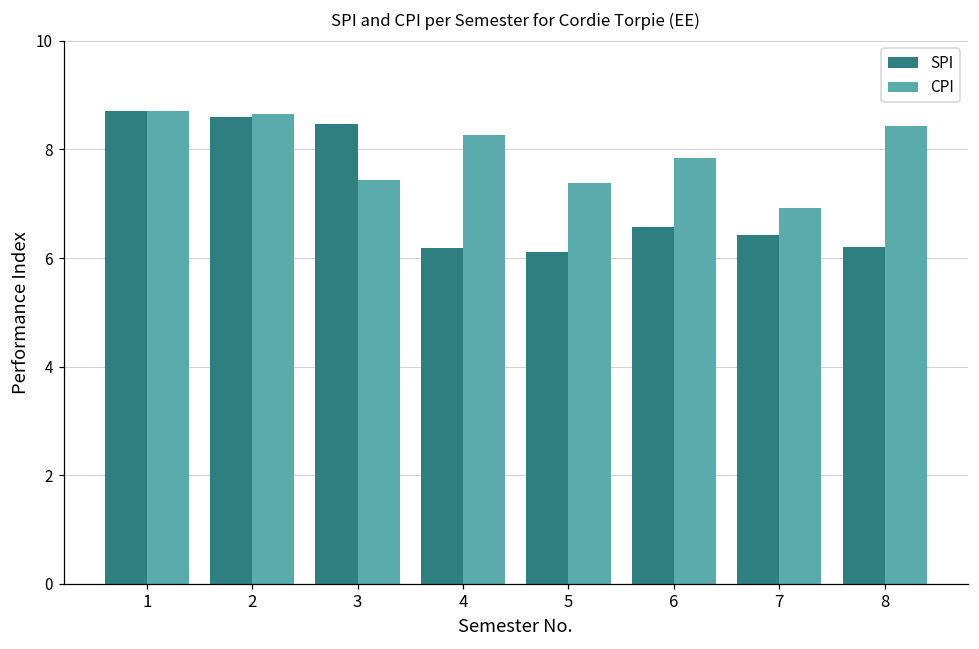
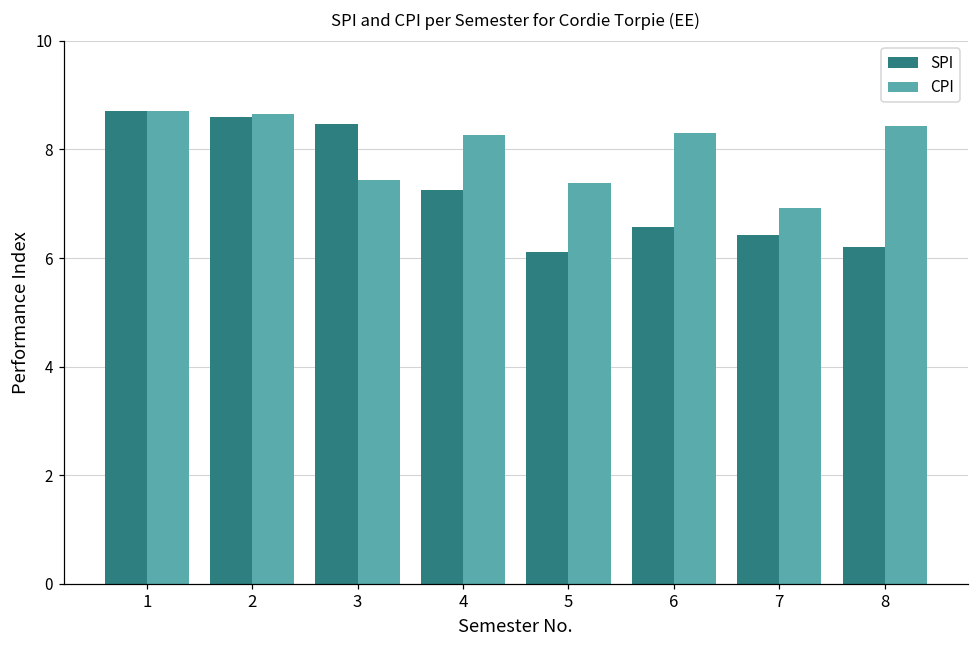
SPI, 4: 6.2 -> 7.3
CPI, 6: 7.9 -> 8.3
